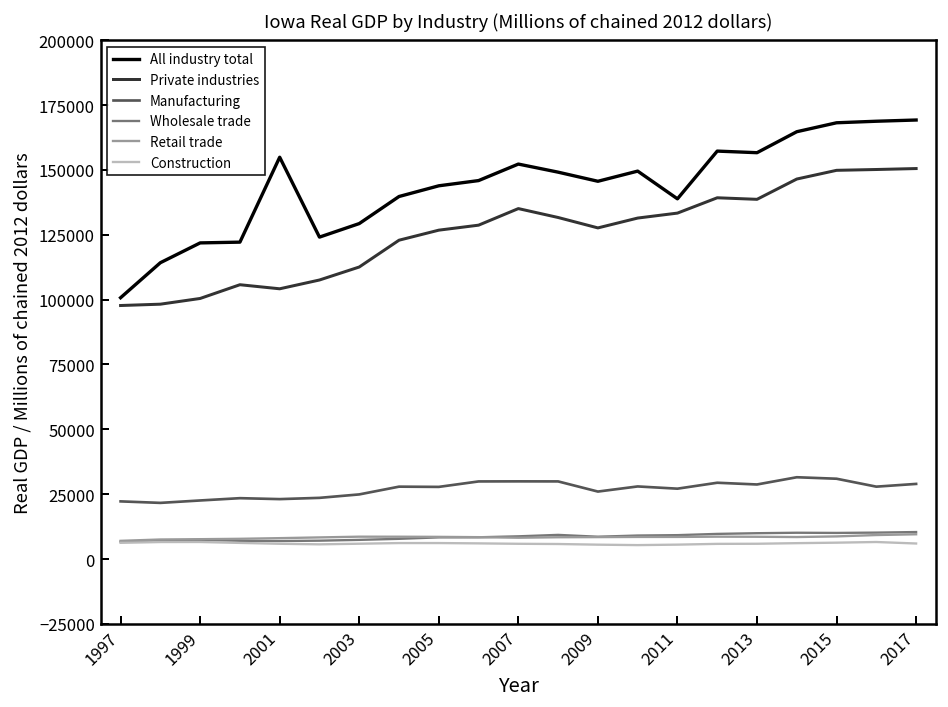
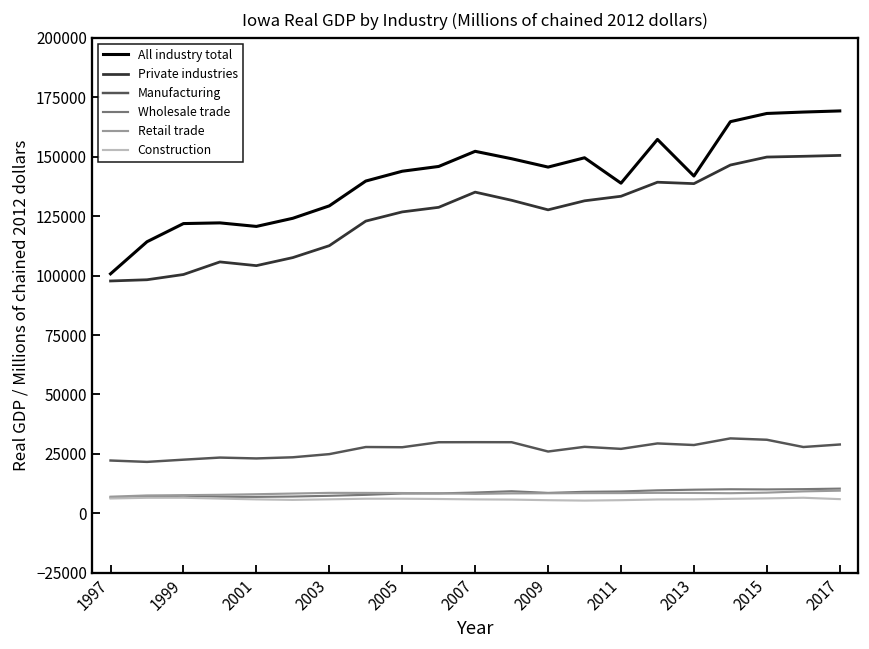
All industry total, 2001: 155000 -> 121000
All industry total, 2013: 157000 -> 142000
